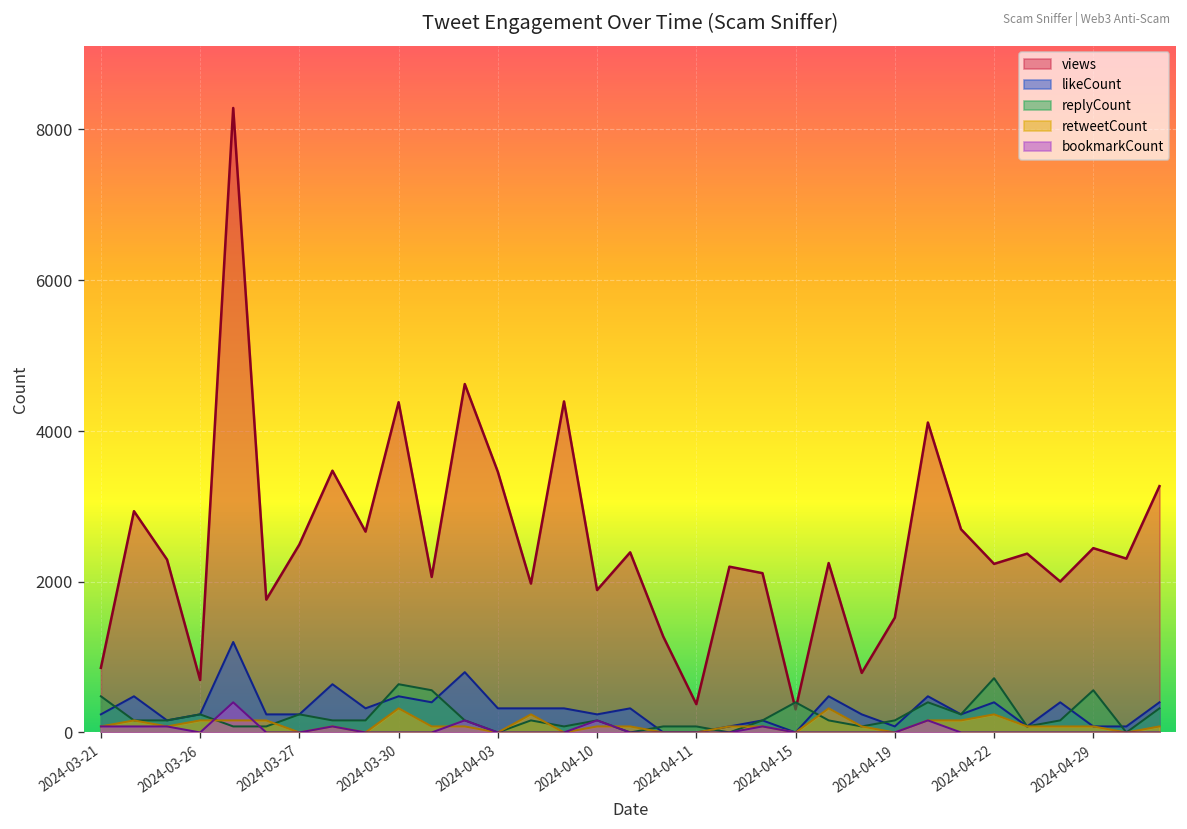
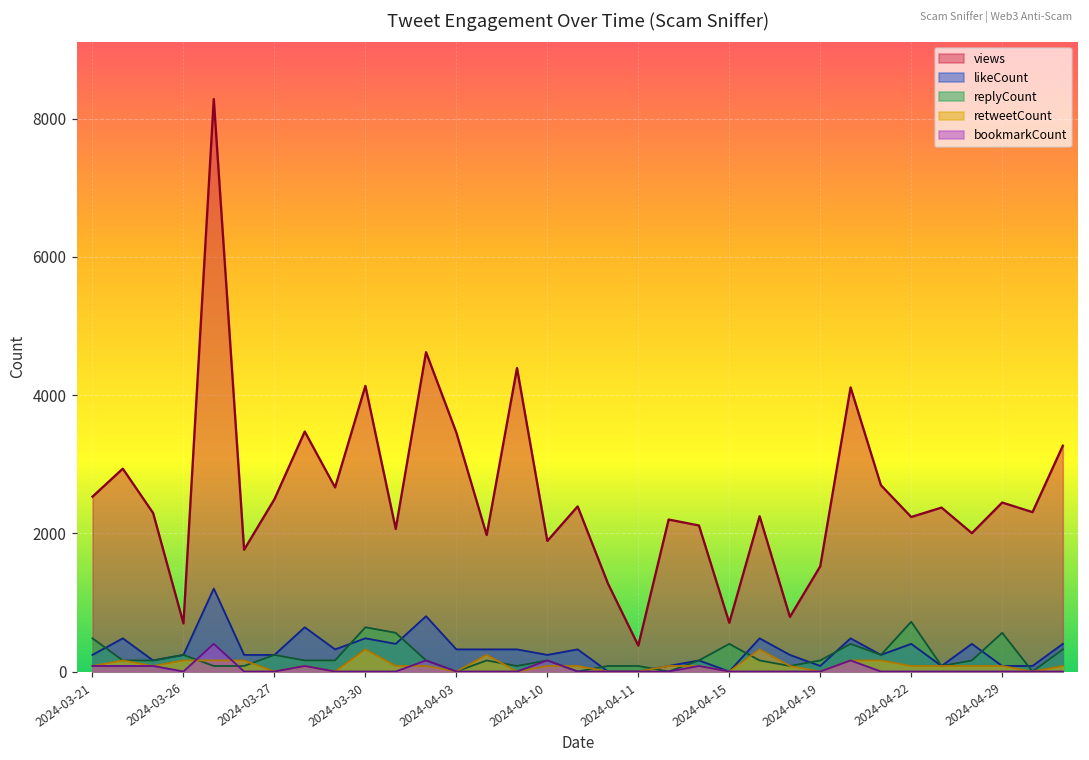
views, 2024-03-21: 900 -> 2500
views, 2024-03-30: 4400 -> 4100
views, 2024-04-15: 300 -> 700
retweetCount, 2024-04-22: 200 -> 100
